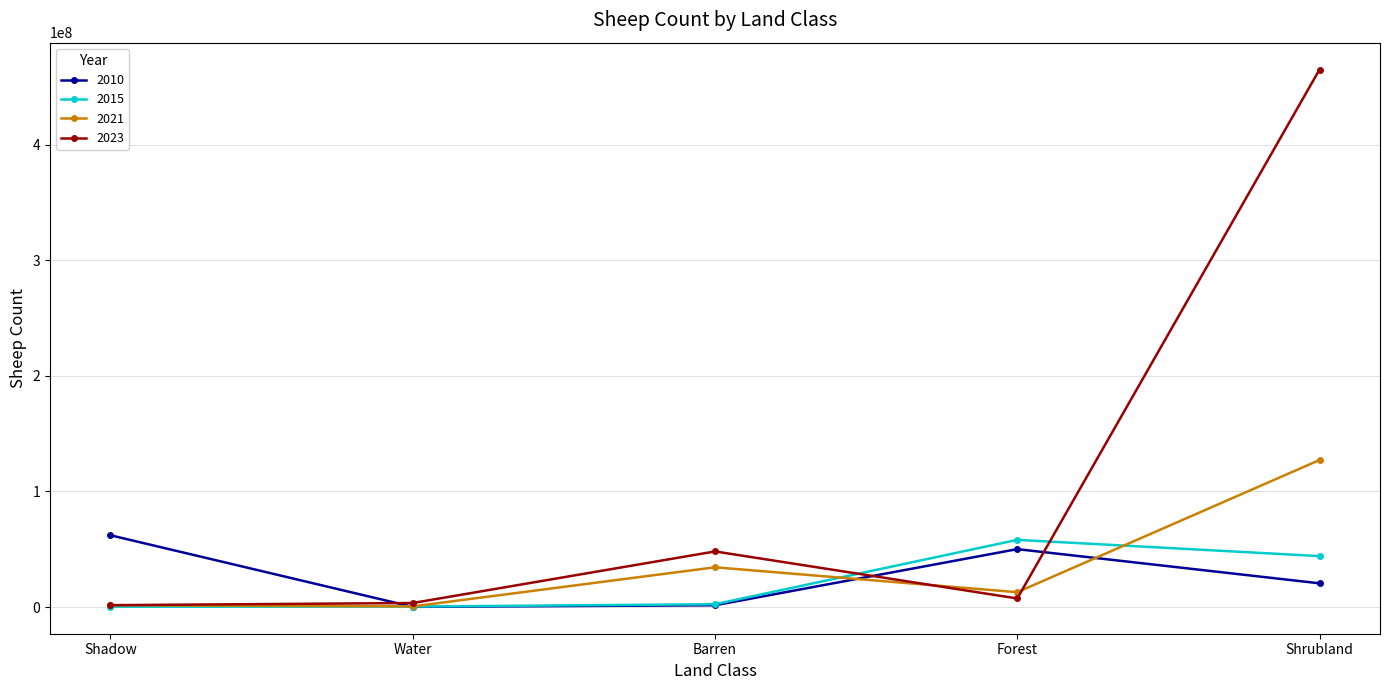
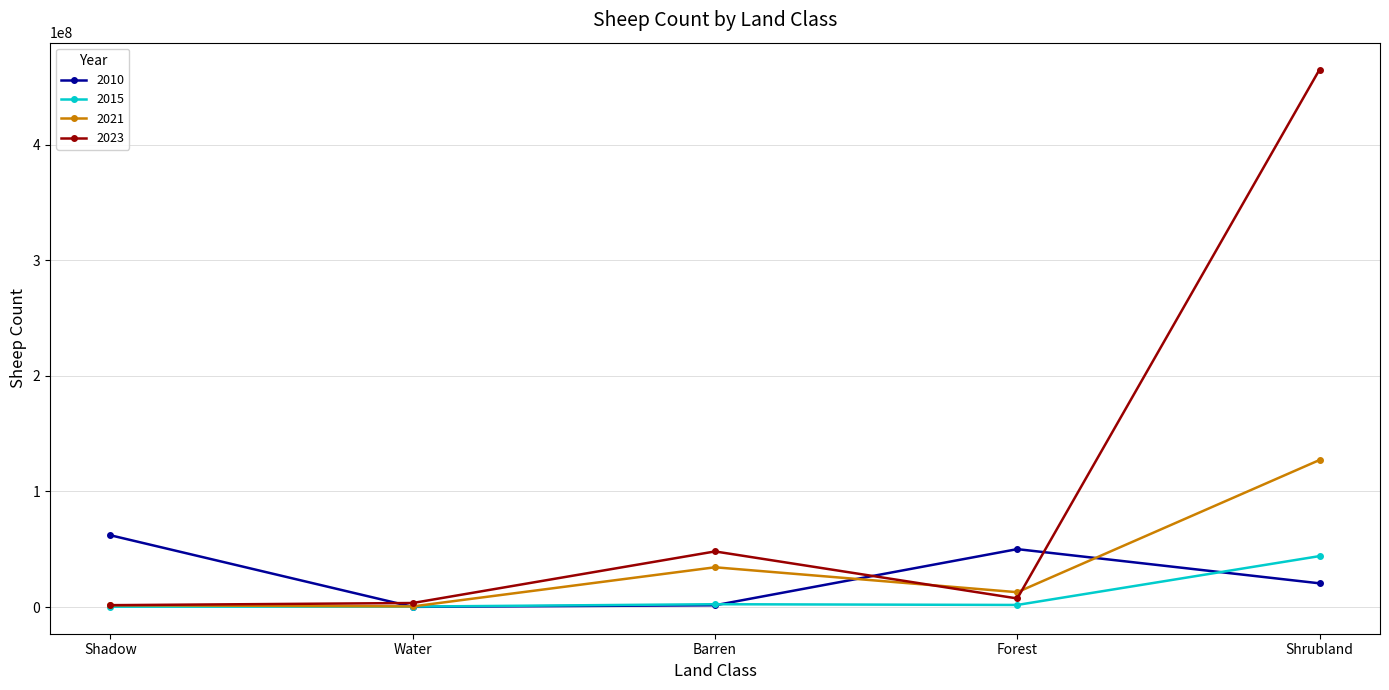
2015, Forest: 58000000 -> 2000000
